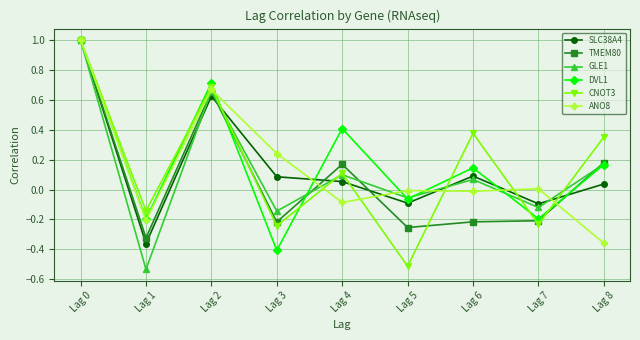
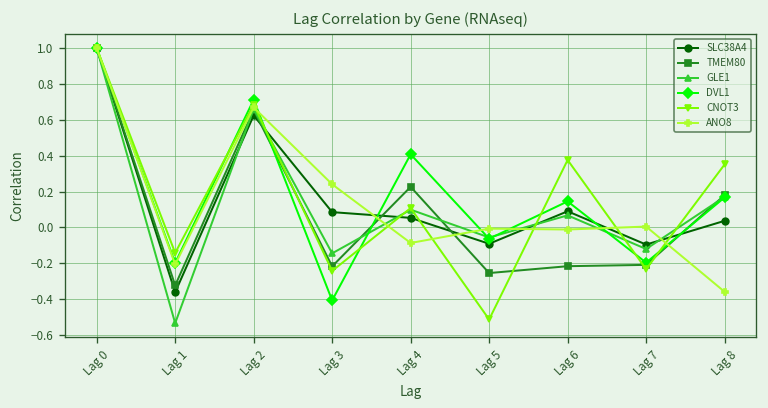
TMEM80, Lag 4: 0.17 -> 0.23
